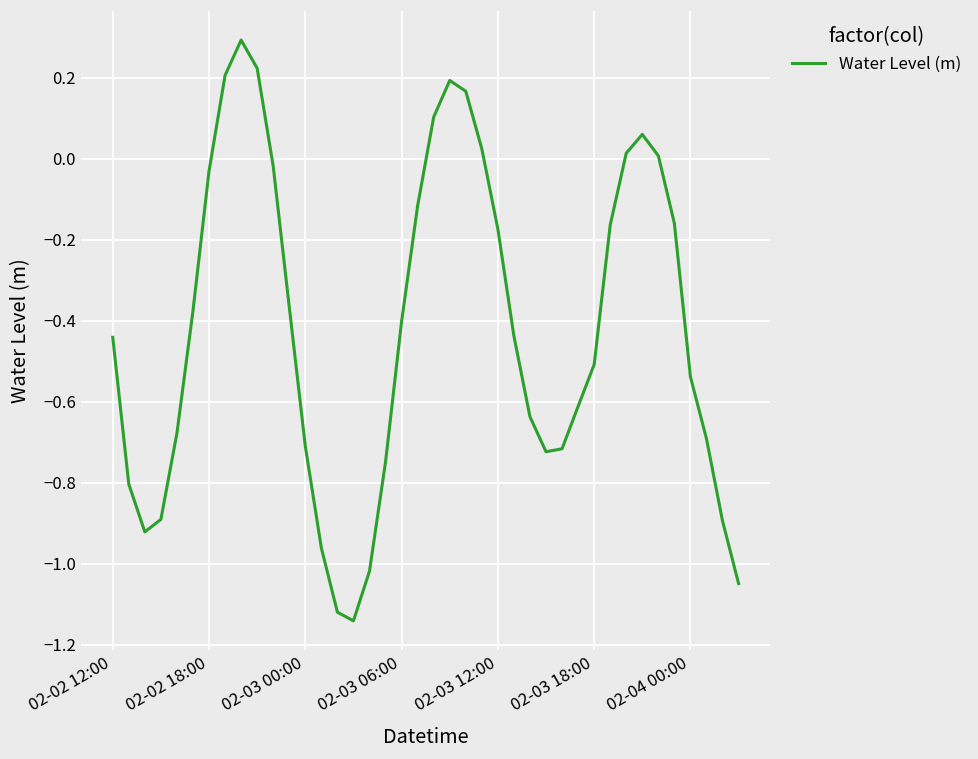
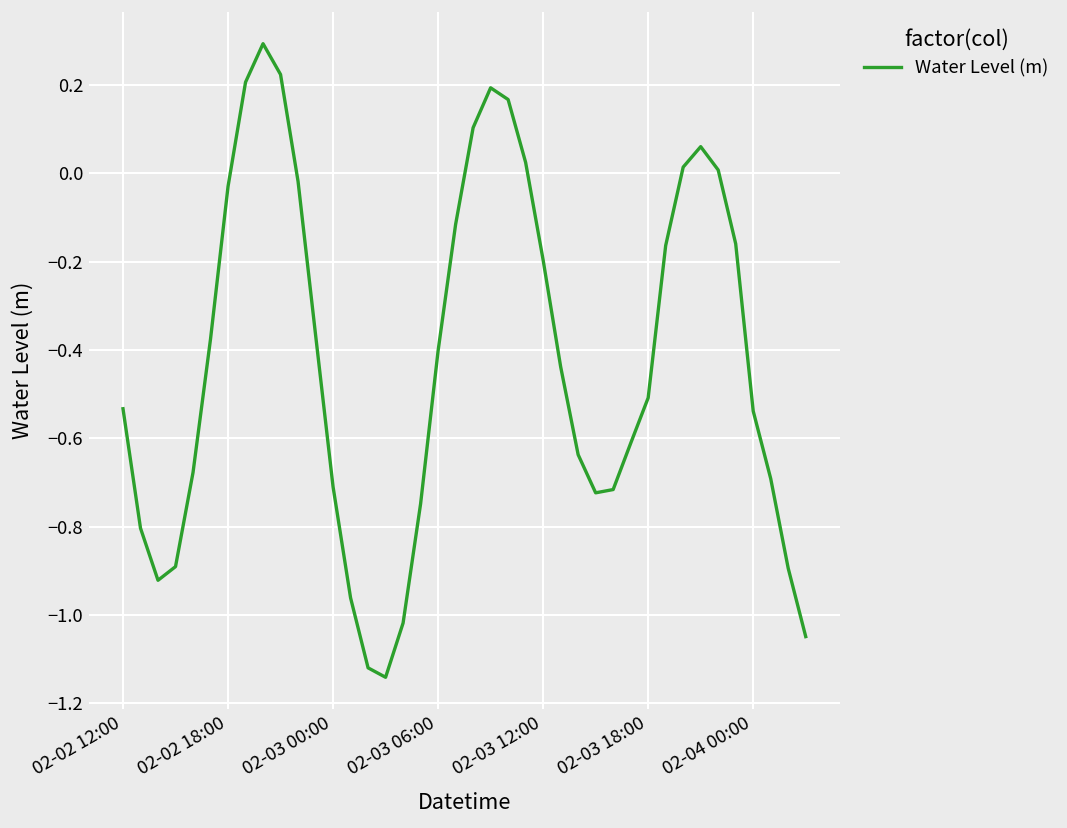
02-02 12:00: -0.44 -> -0.53
02-03 12:00: -0.17 -> -0.20
